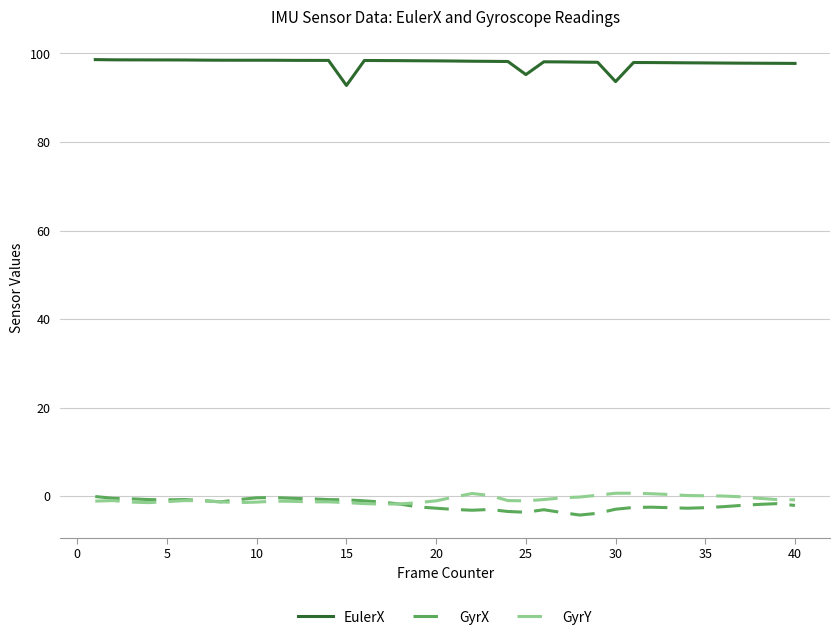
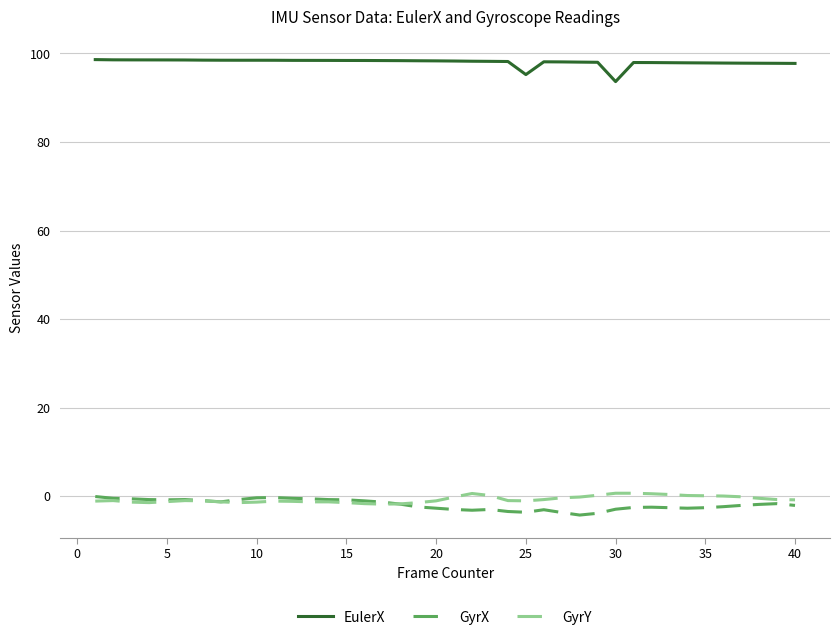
EulerX, 15: 93 -> 98
